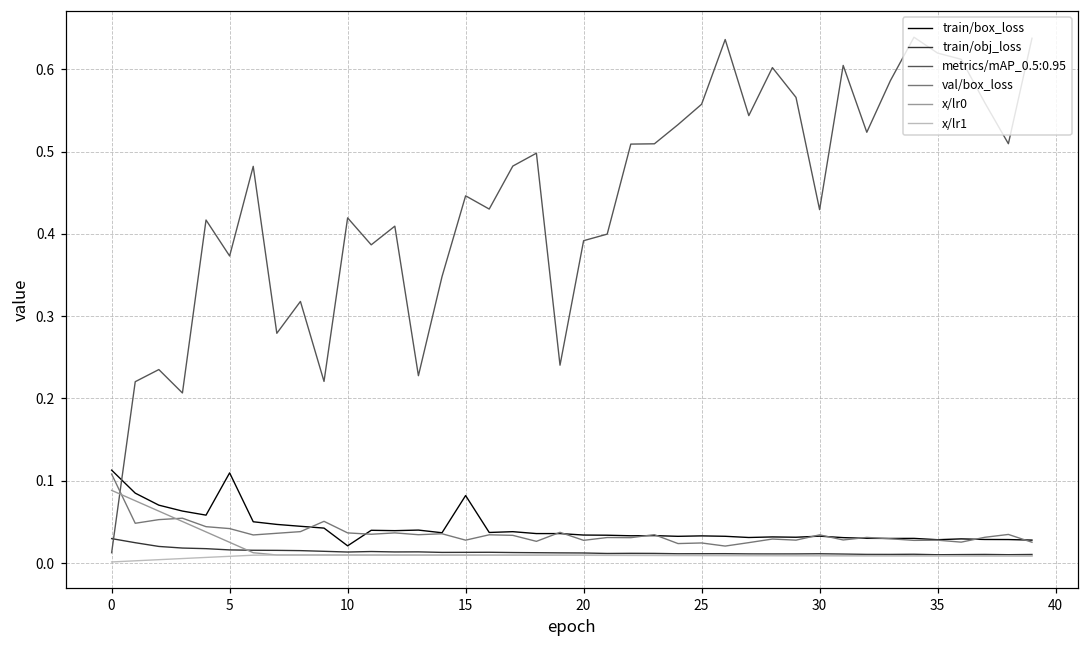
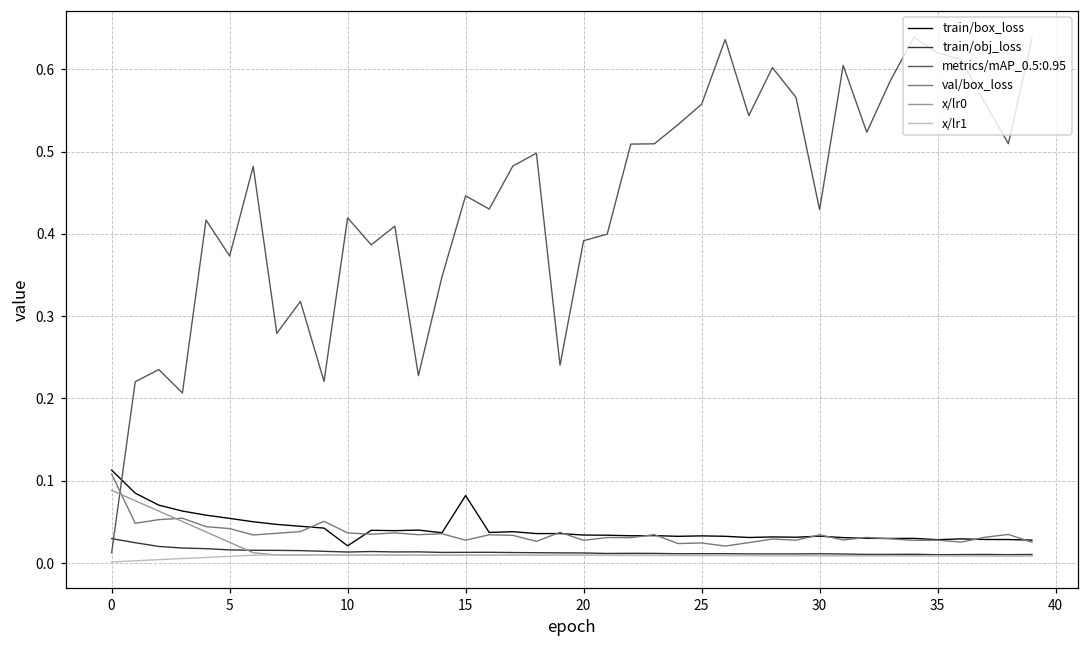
train/box_loss, 5: 0.11 -> 0.05
